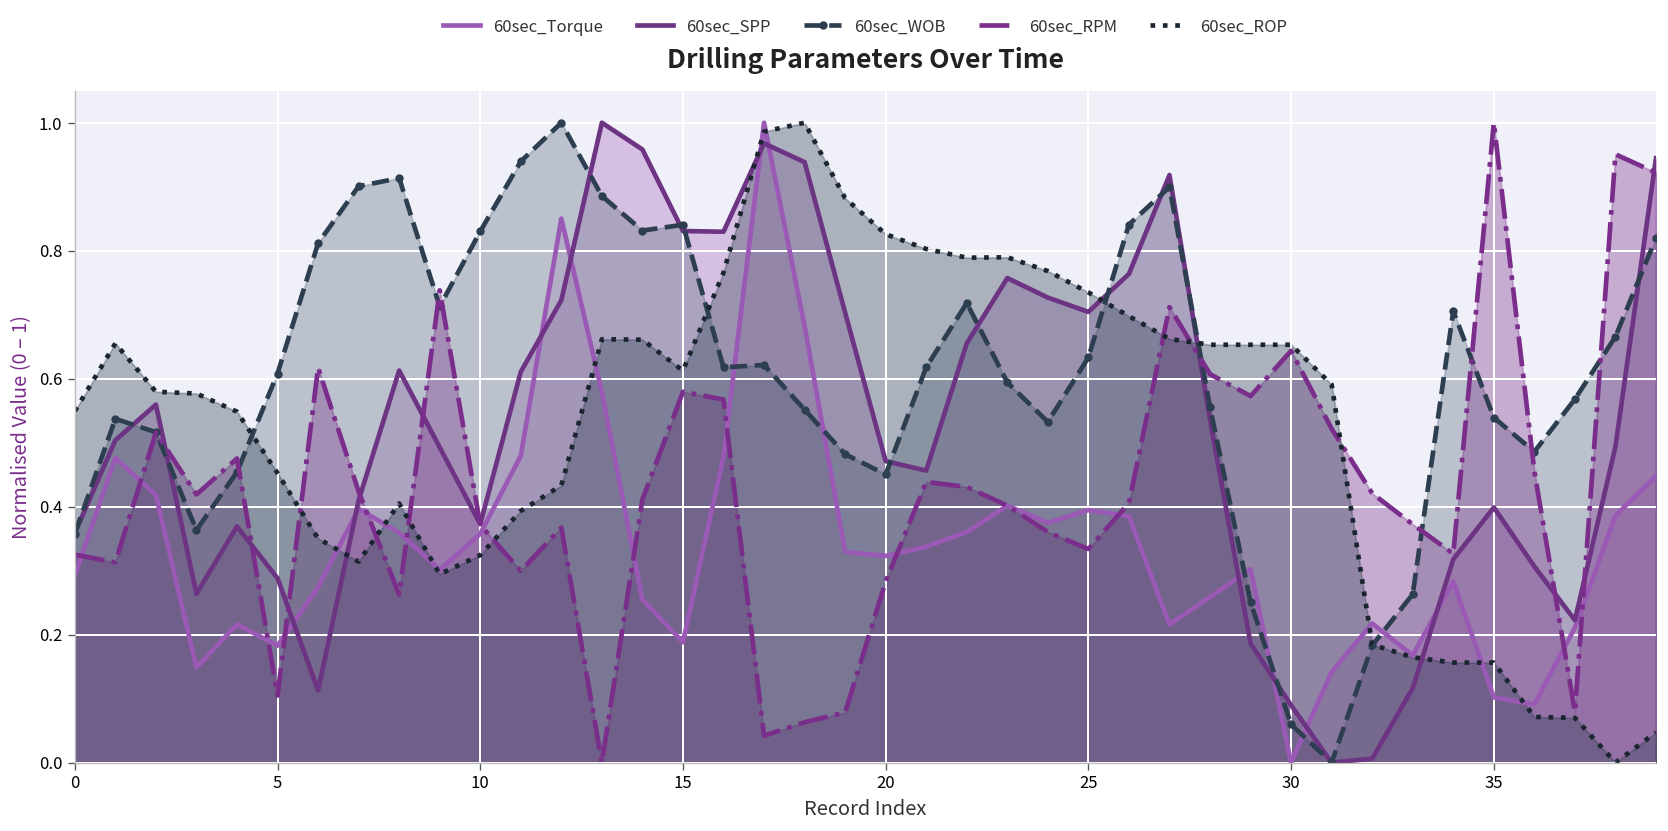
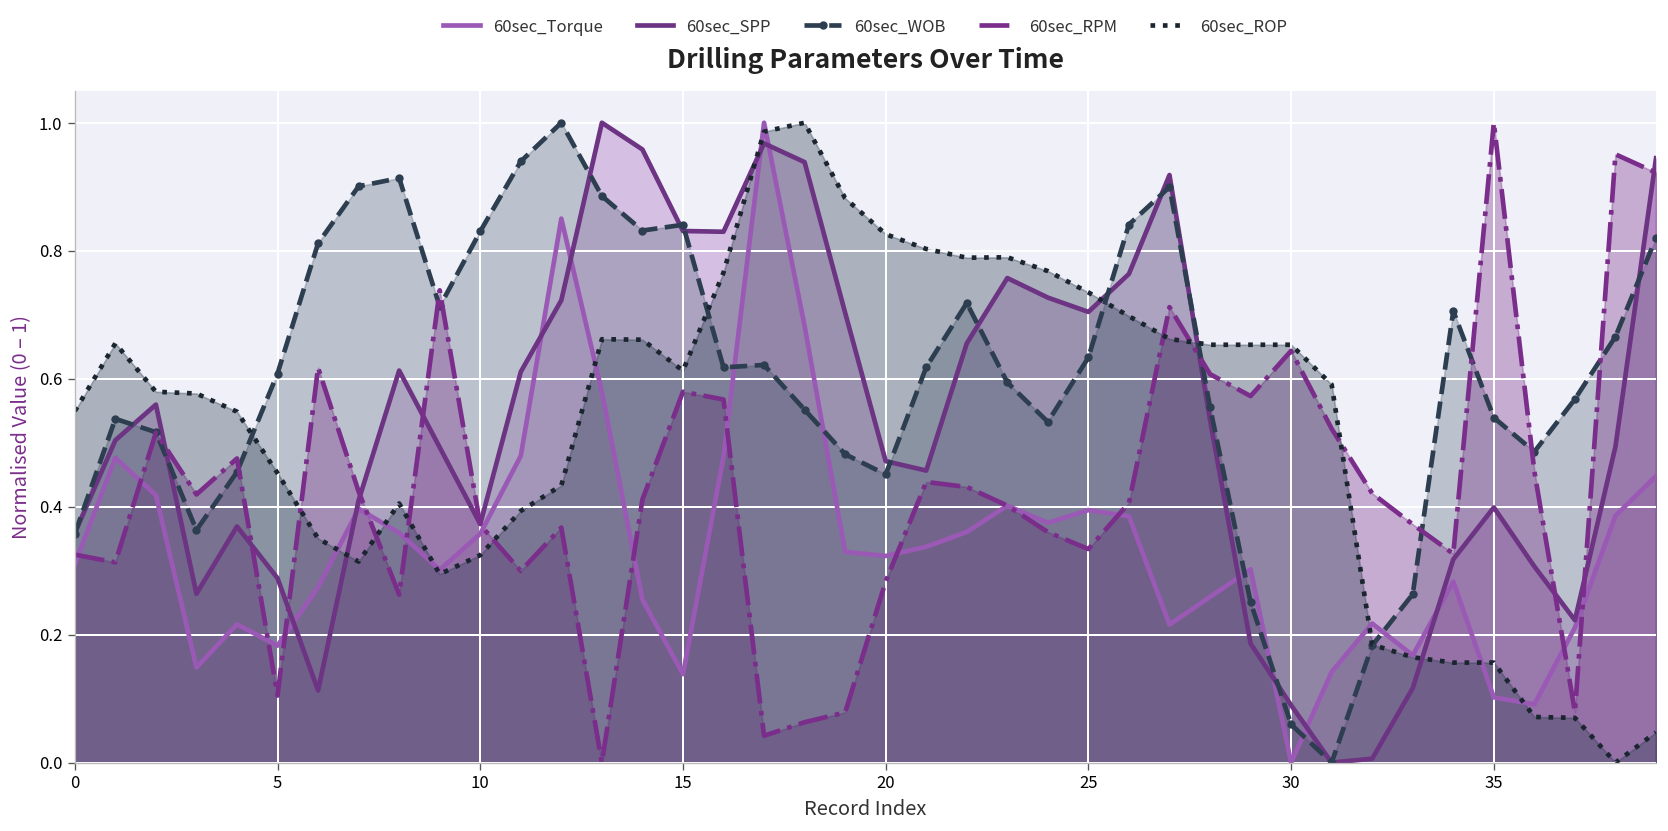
60sec_Torque, 0: 0.29 -> 0.31
60sec_Torque, 15: 0.19 -> 0.14
